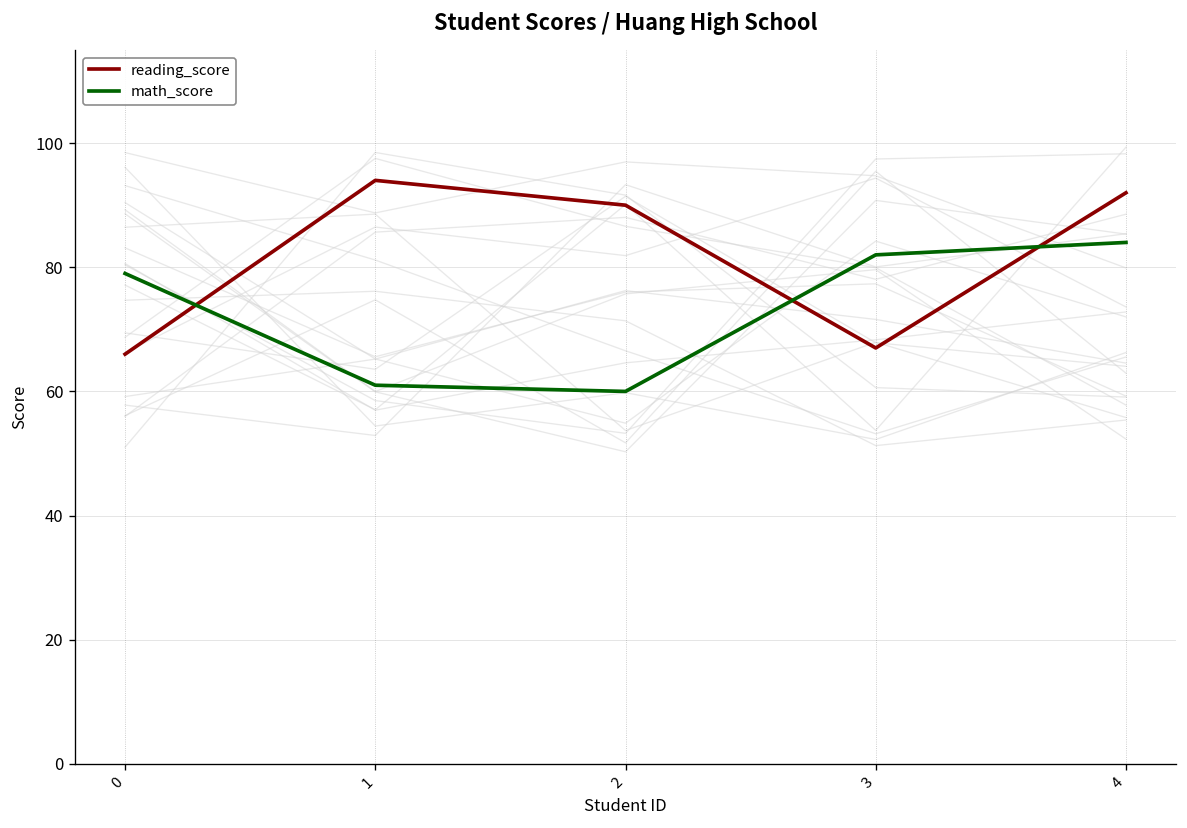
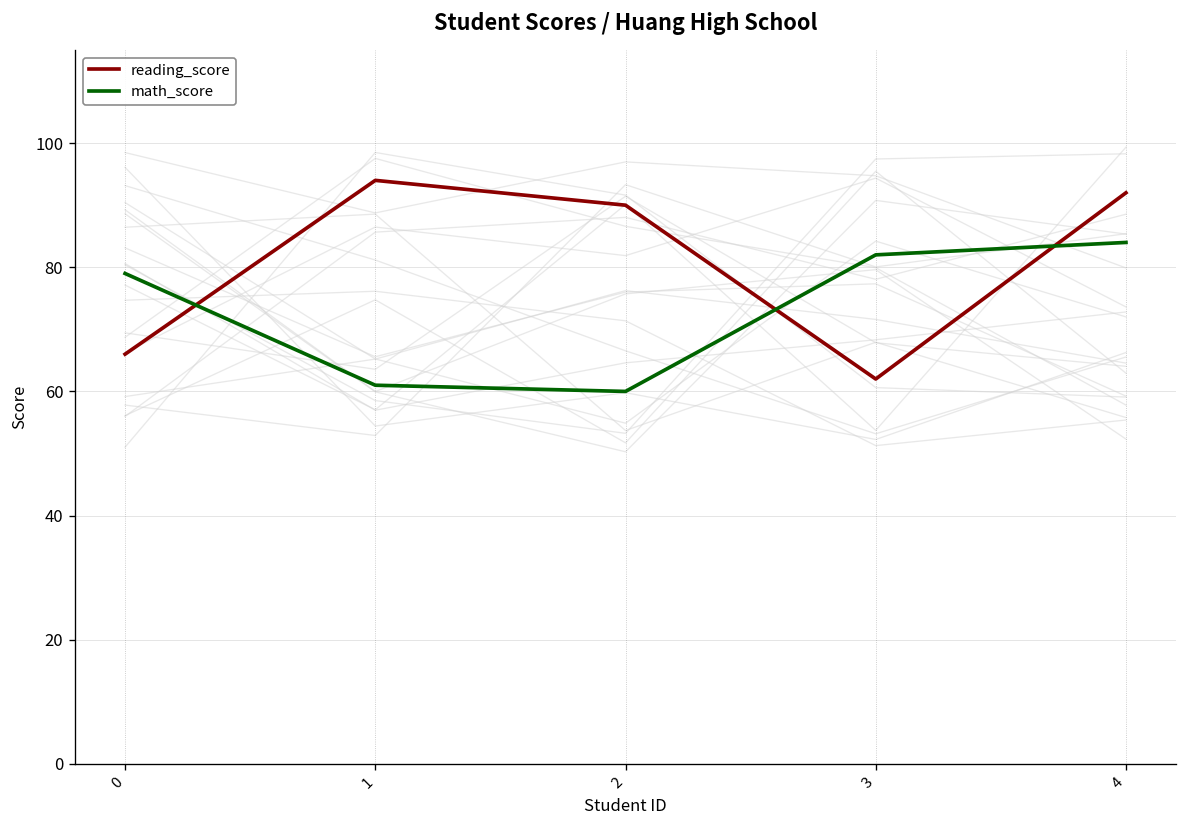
reading_score, 3: 67 -> 62
